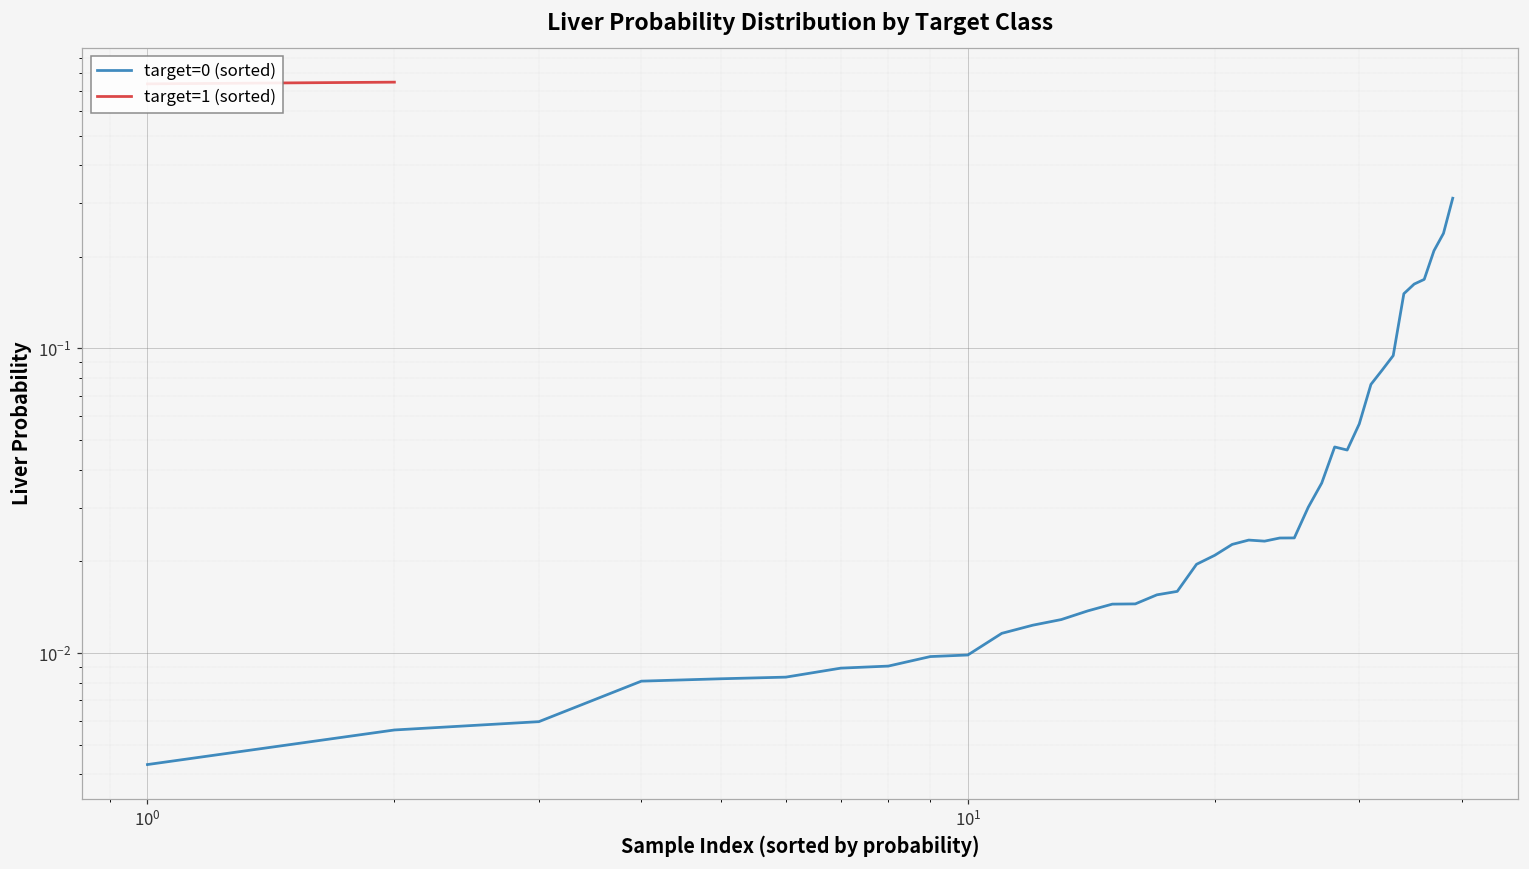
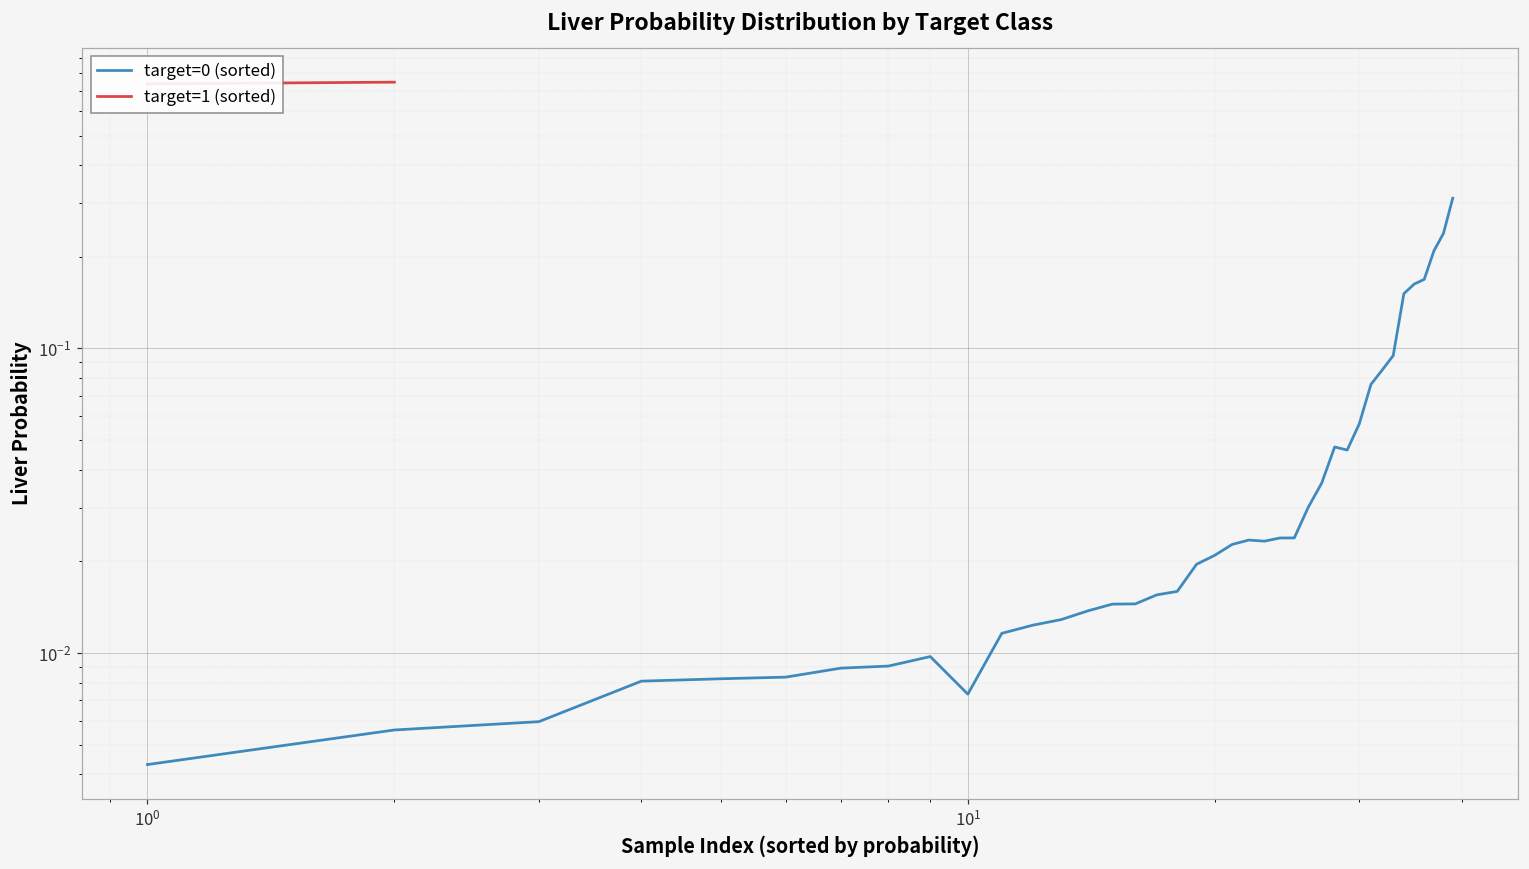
target=0 (sorted), 10^1: 0.0099 -> 0.0073
